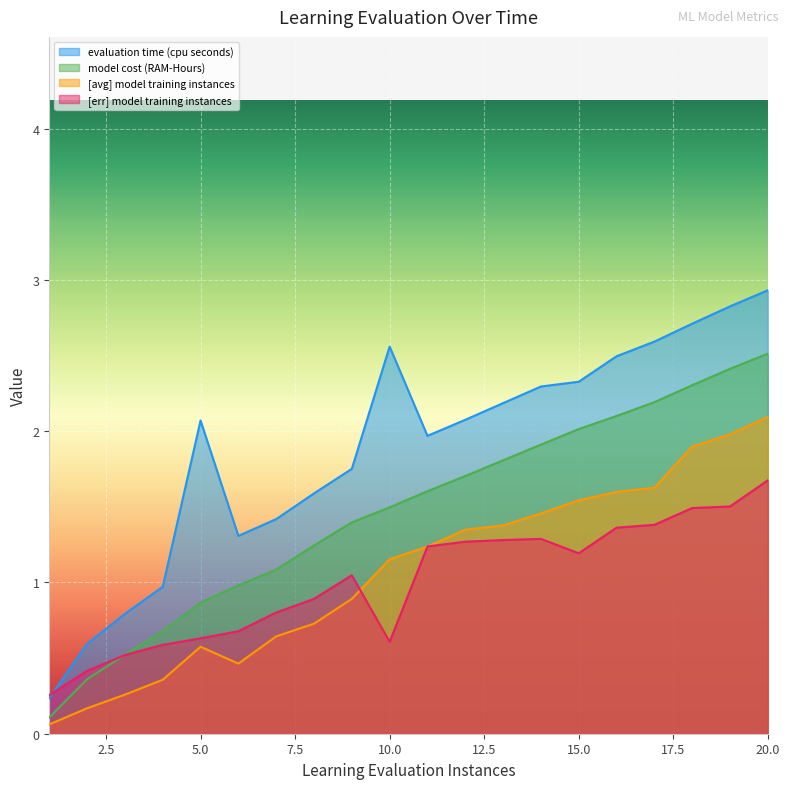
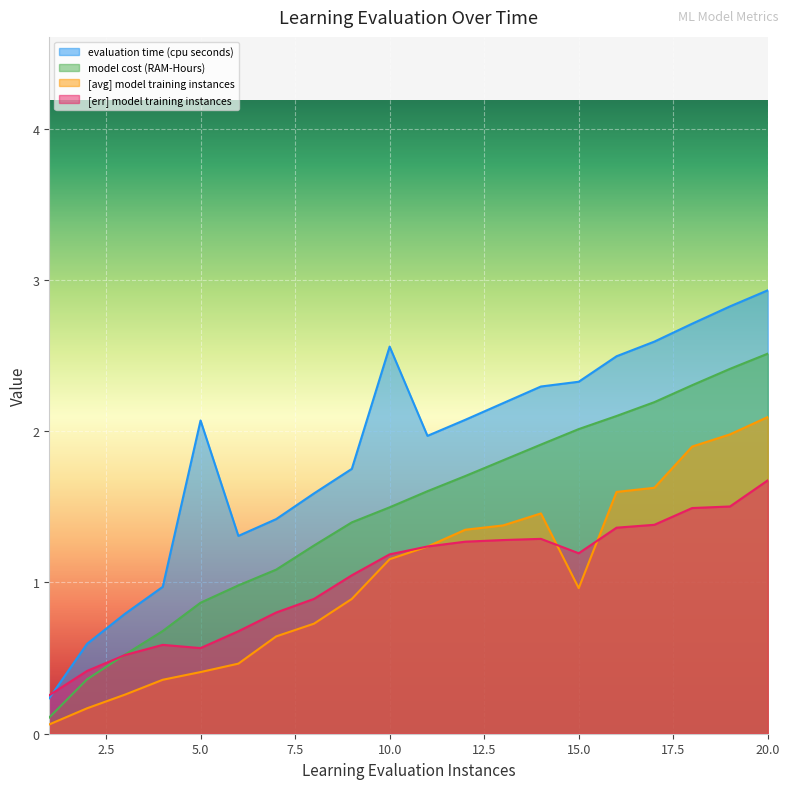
[avg] model training instances, 5.0: 0.57 -> 0.41
[err] model training instances, 5.0: 0.63 -> 0.57
[err] model training instances, 10.0: 0.61 -> 1.19
[avg] model training instances, 15.0: 1.54 -> 0.96
